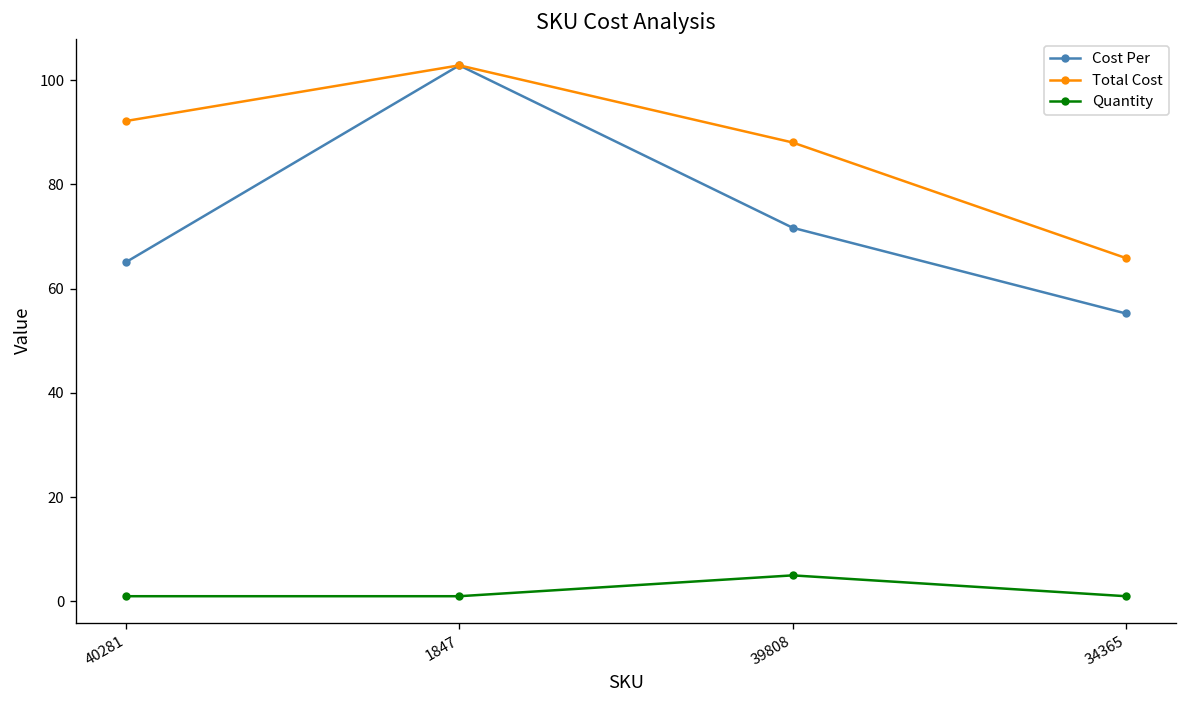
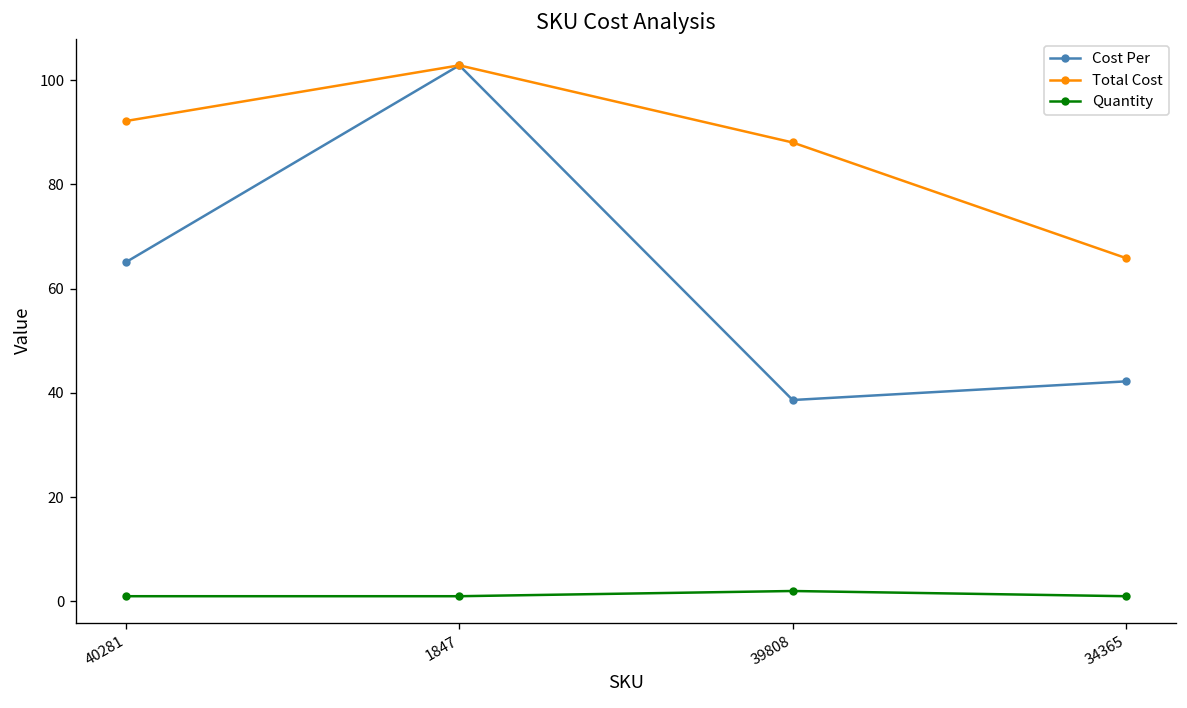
Cost Per, 39808: 72 -> 39
Quantity, 39808: 5 -> 2
Cost Per, 34365: 55 -> 42
